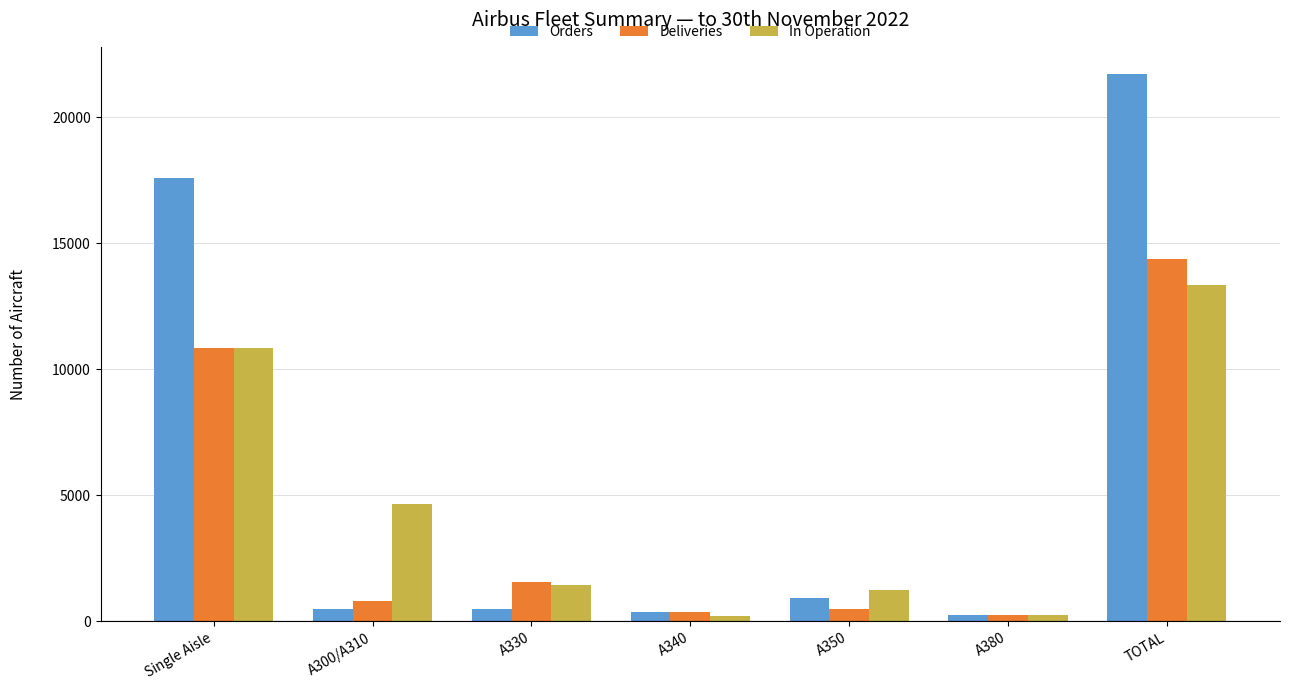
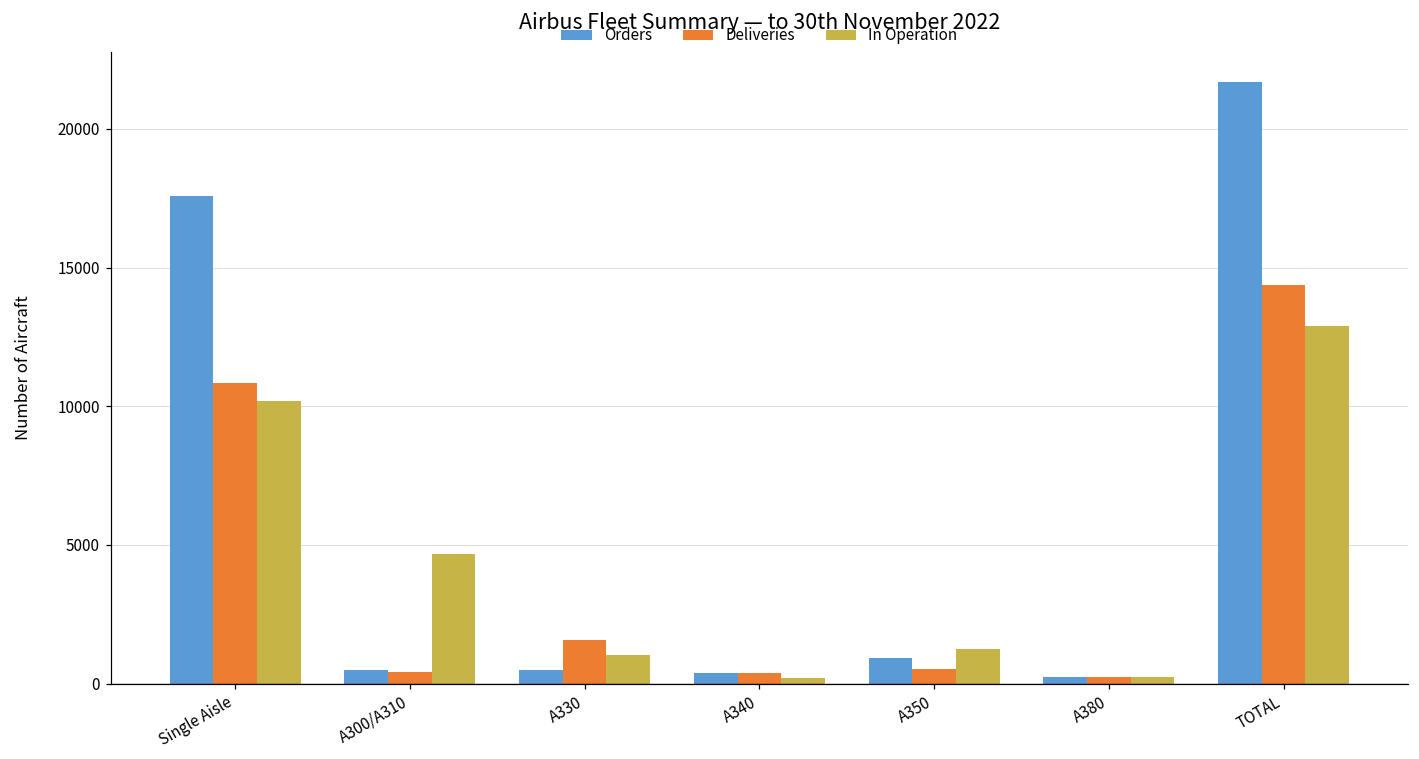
In Operation, Single Aisle: 10800 -> 10200
Deliveries, A300/A310: 800 -> 400
In Operation, A330: 1500 -> 1000
In Operation, TOTAL: 13300 -> 12900
